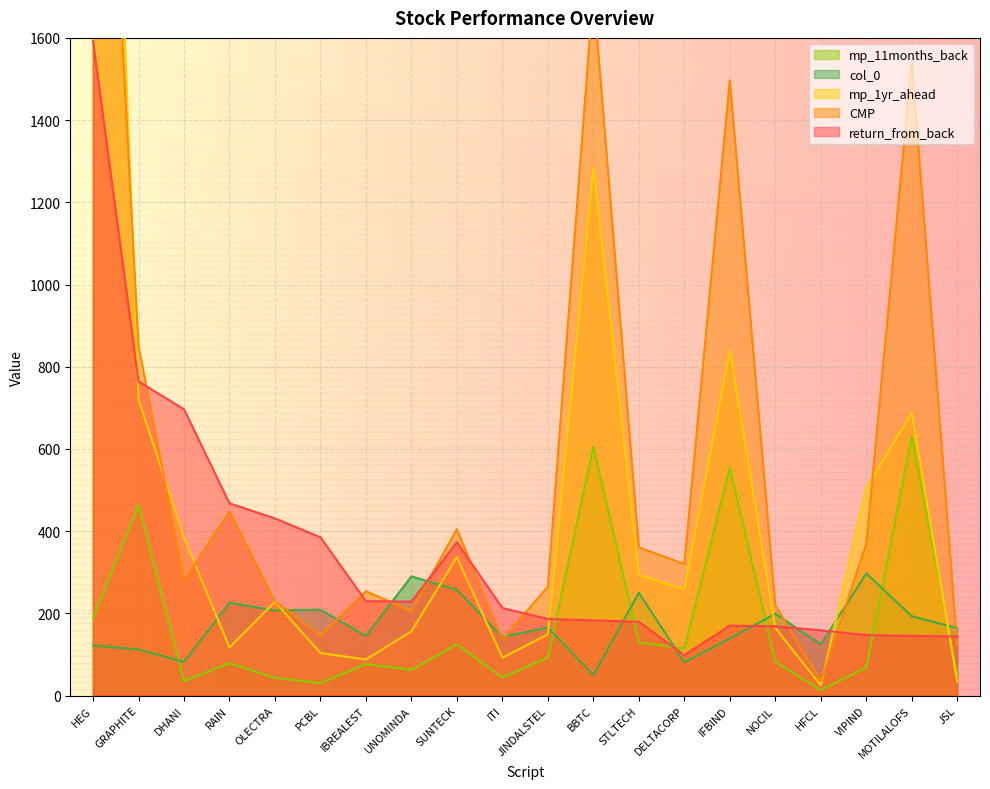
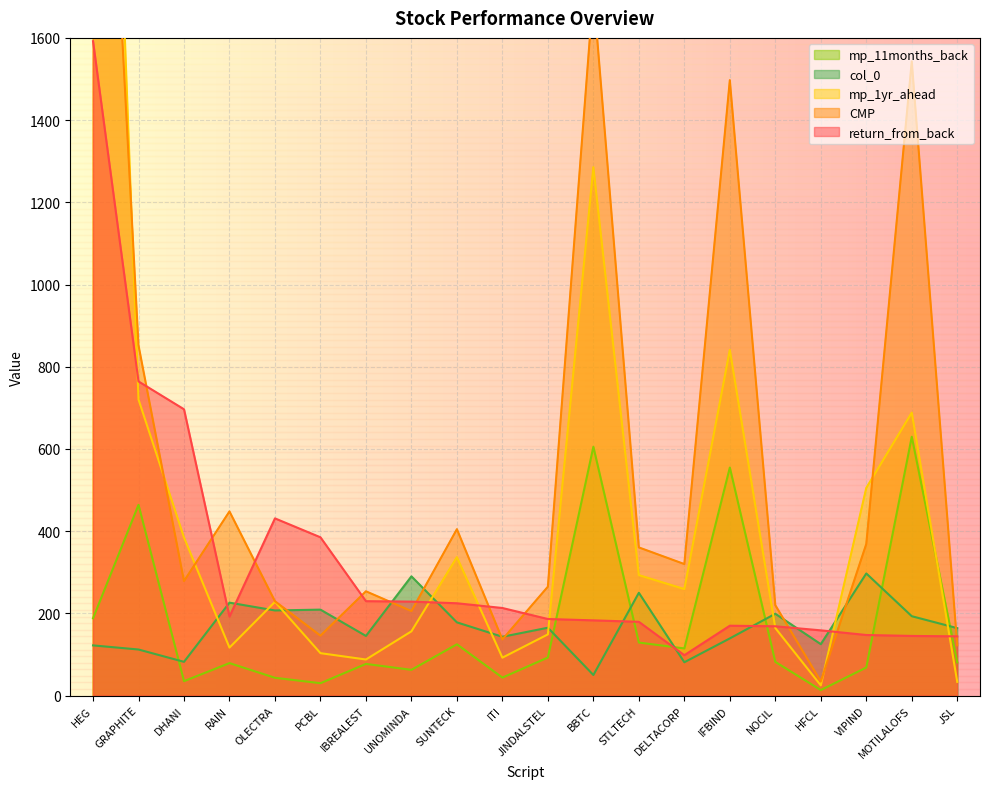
return_from_back, RAIN: 470 -> 190
col_0, SUNTECK: 260 -> 180
return_from_back, SUNTECK: 370 -> 220
mp_11months_back, JSL: 50 -> 80
